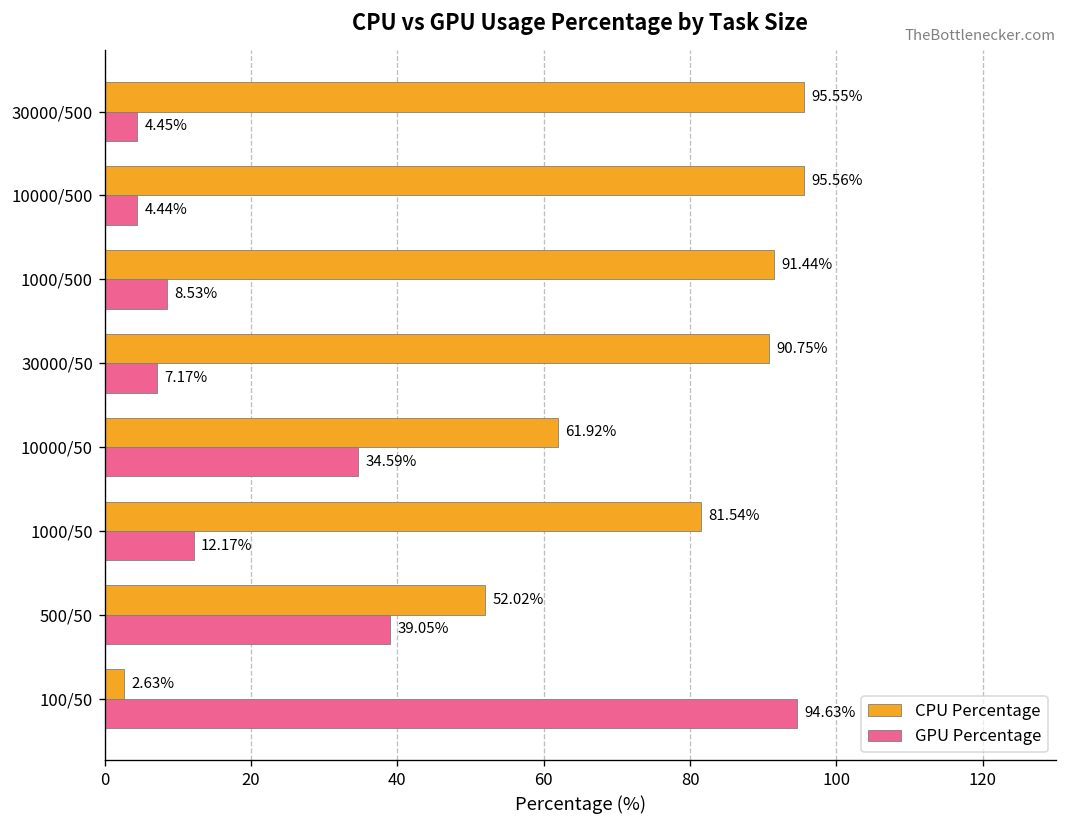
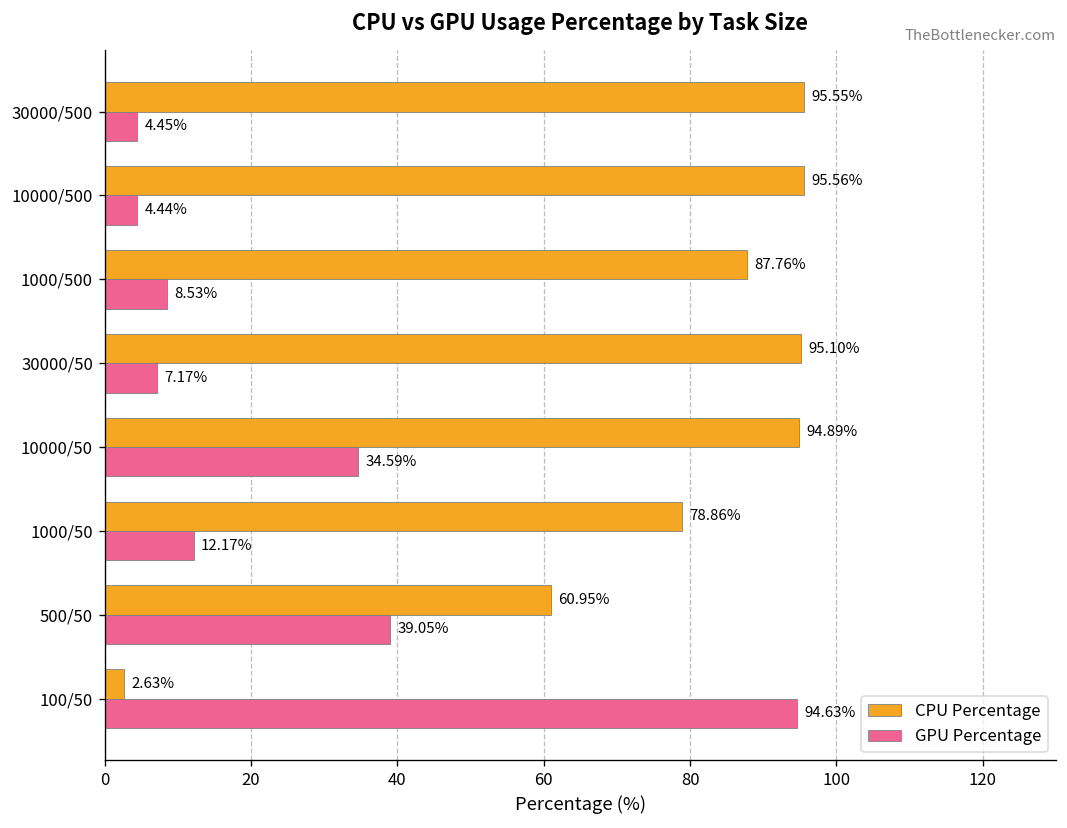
CPU Percentage, 1000/500: 91.44% -> 87.76%
CPU Percentage, 30000/50: 90.75% -> 95.10%
CPU Percentage, 10000/50: 61.92% -> 94.89%
CPU Percentage, 1000/50: 81.54% -> 78.86%
CPU Percentage, 500/50: 52.02% -> 60.95%
